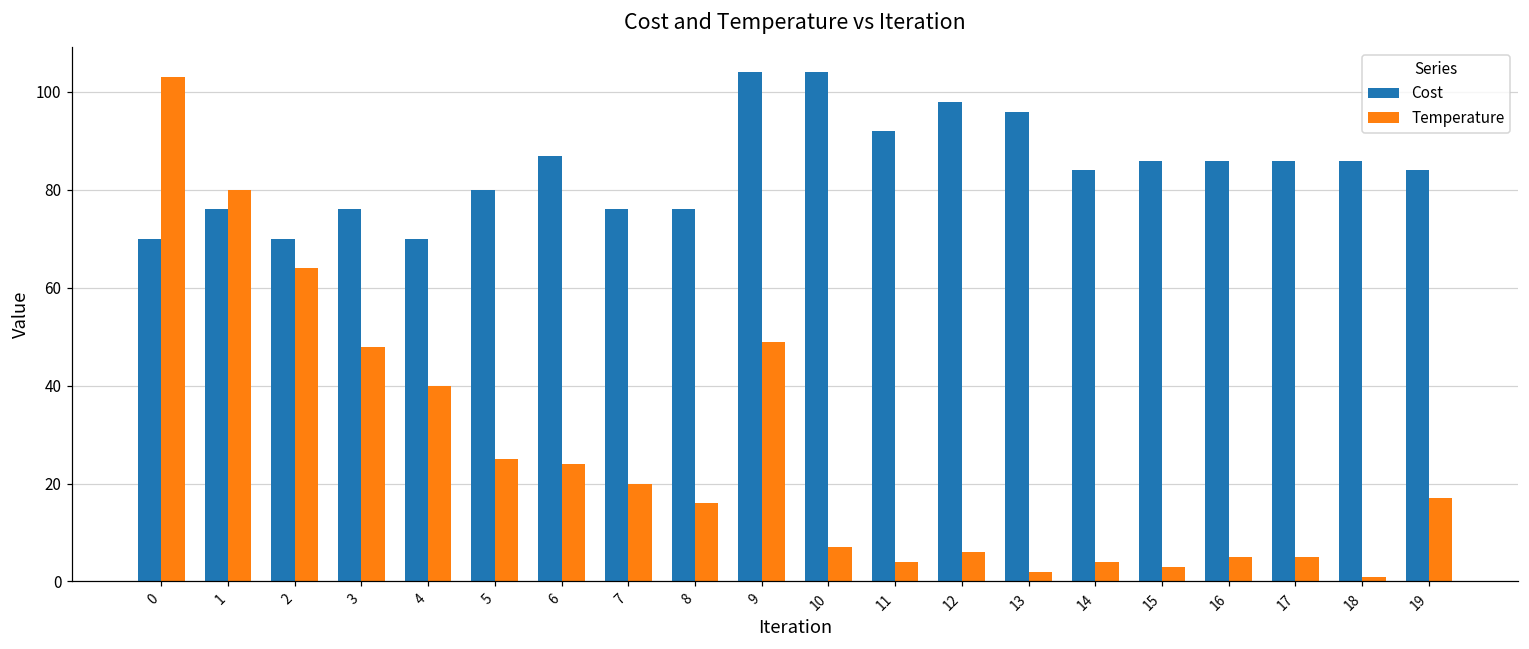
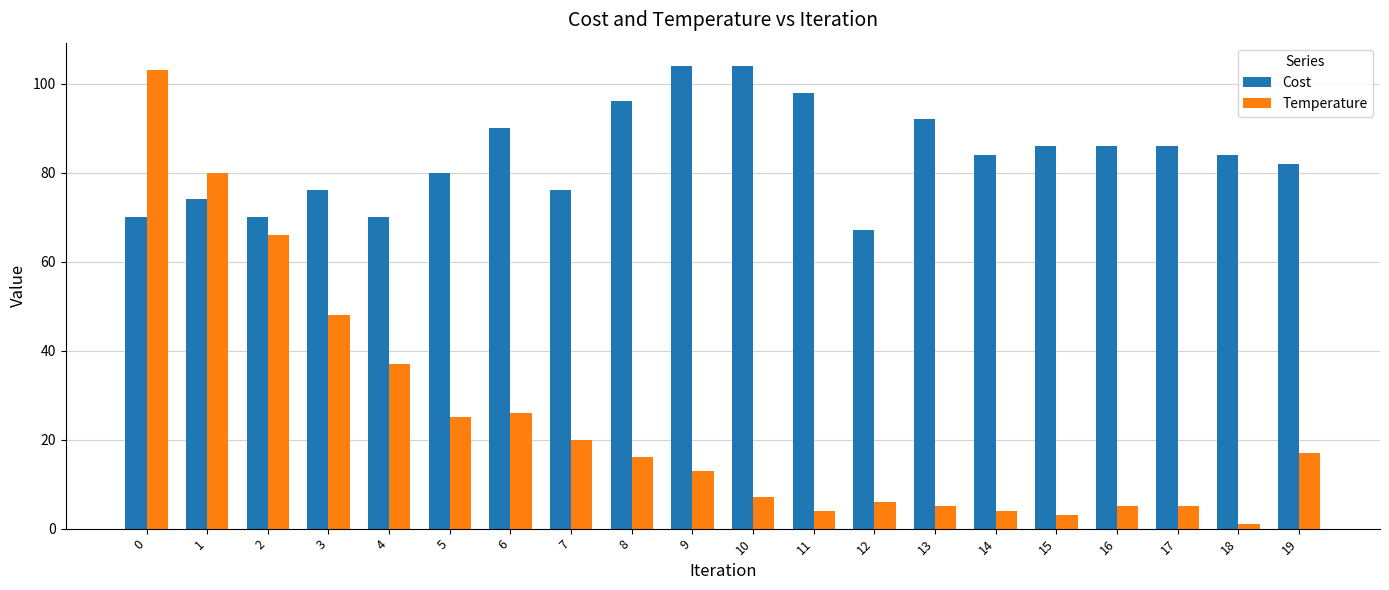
Cost, 1: 76 -> 74
Temperature, 2: 64 -> 66
Temperature, 4: 40 -> 37
Cost, 6: 87 -> 90
Temperature, 6: 24 -> 26
Cost, 8: 76 -> 96
Temperature, 9: 49 -> 13
Cost, 11: 92 -> 98
Cost, 12: 98 -> 67
Cost, 13: 96 -> 92
Temperature, 13: 2 -> 5
Cost, 18: 86 -> 84
Cost, 19: 84 -> 82
